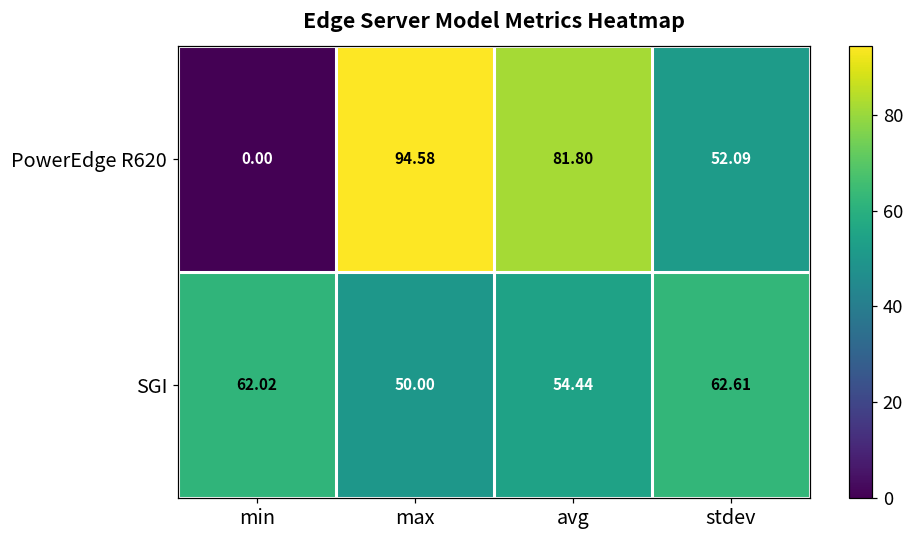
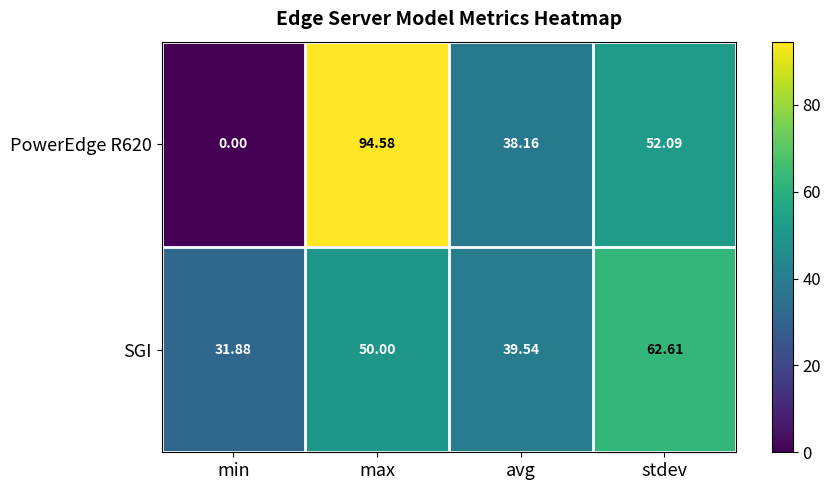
PowerEdge R620, avg: 81.80 -> 38.16
SGI, min: 62.02 -> 31.88
SGI, avg: 54.44 -> 39.54
